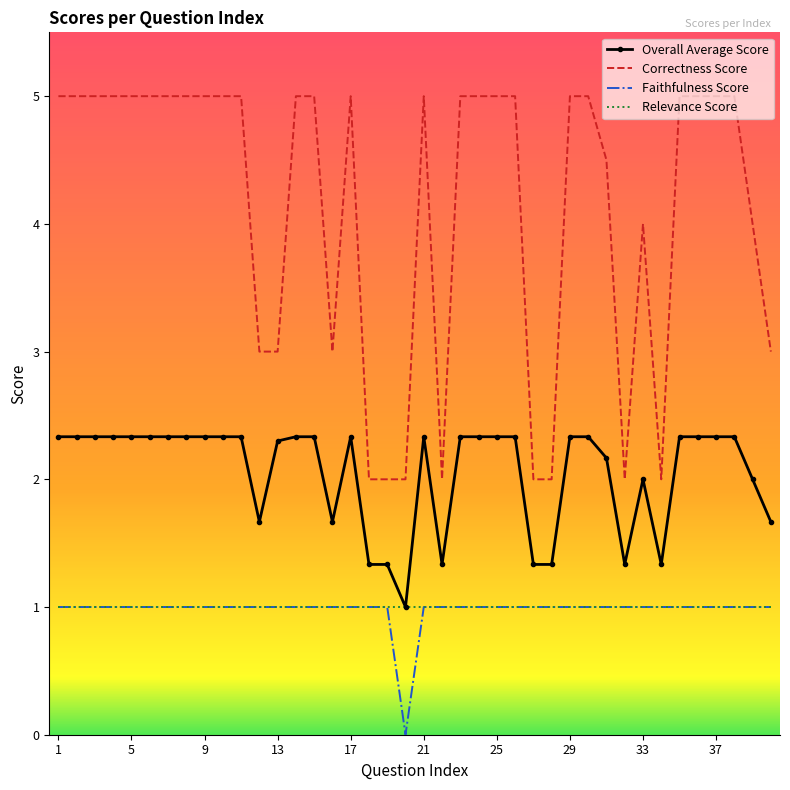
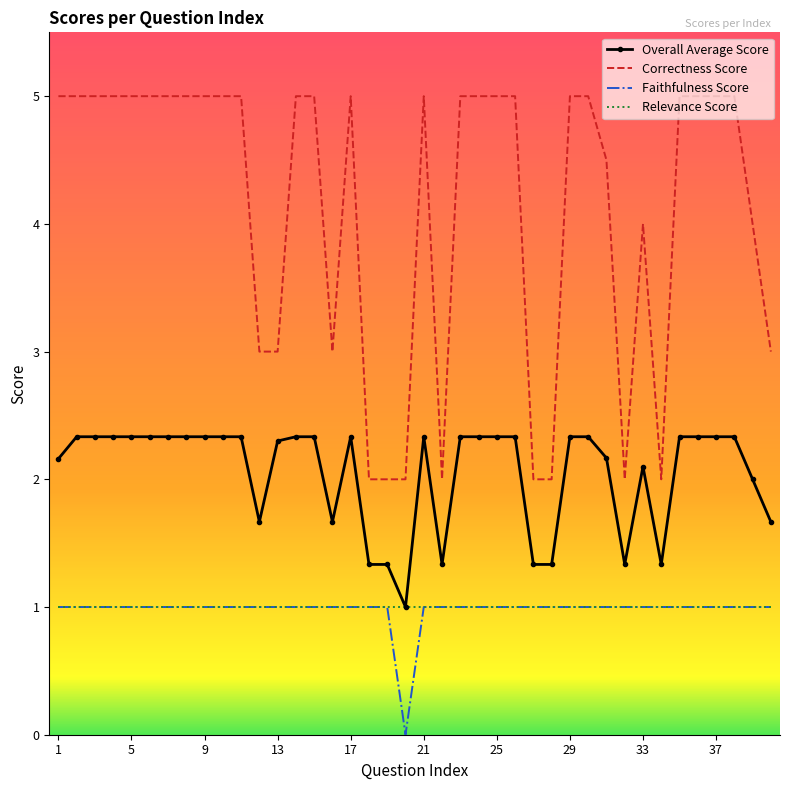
Overall Average Score, 1: 2.33 -> 2.16
Overall Average Score, 33: 2.0 -> 2.1
